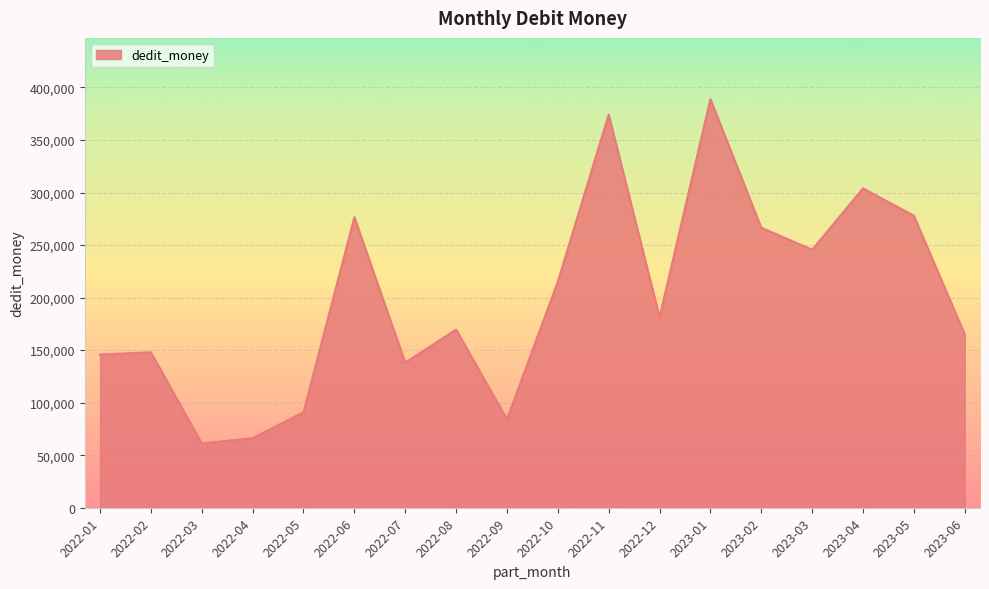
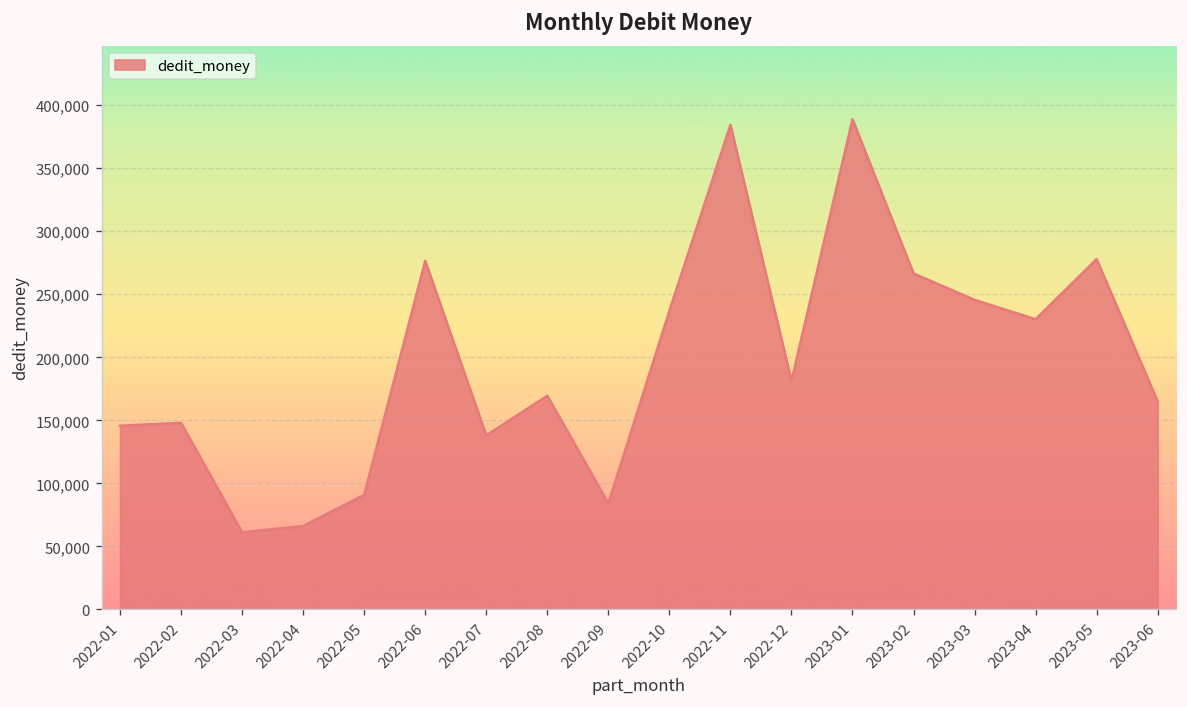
2022-10: 215,000 -> 237,000
2022-11: 374,000 -> 384,000
2023-04: 304,000 -> 230,000
